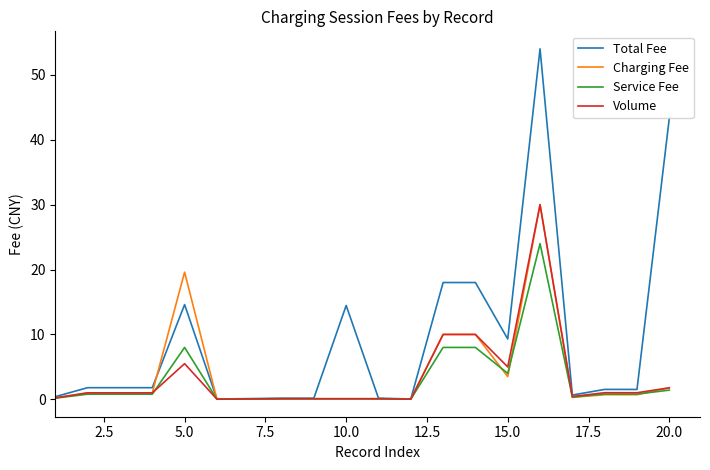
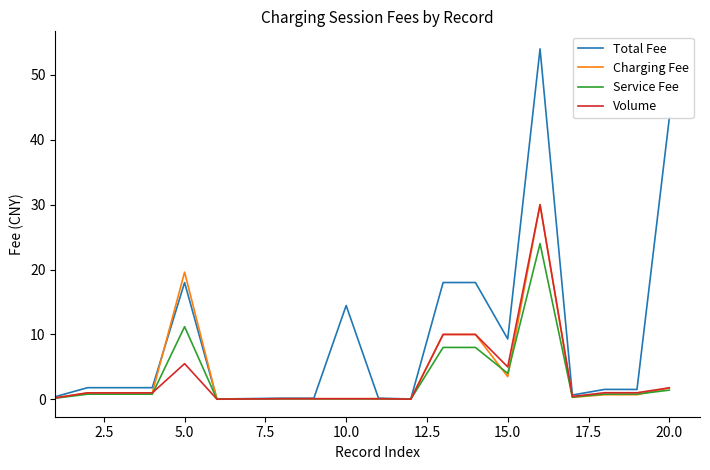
Total Fee, 5.0: 15 -> 18
Service Fee, 5.0: 8 -> 11
